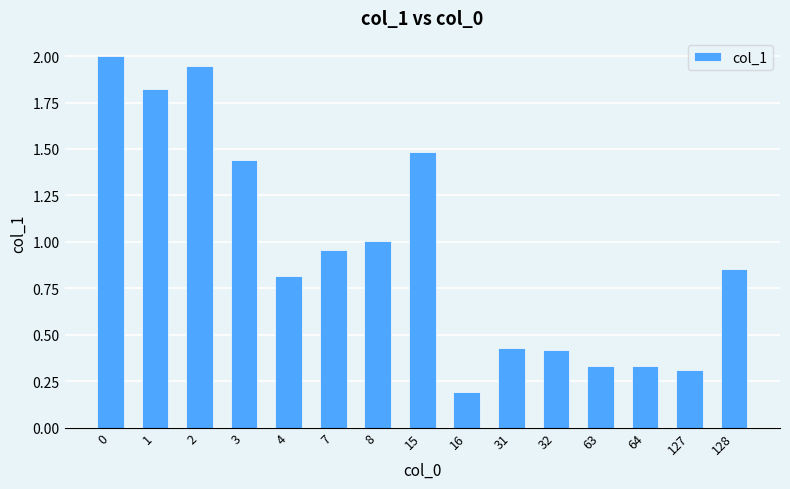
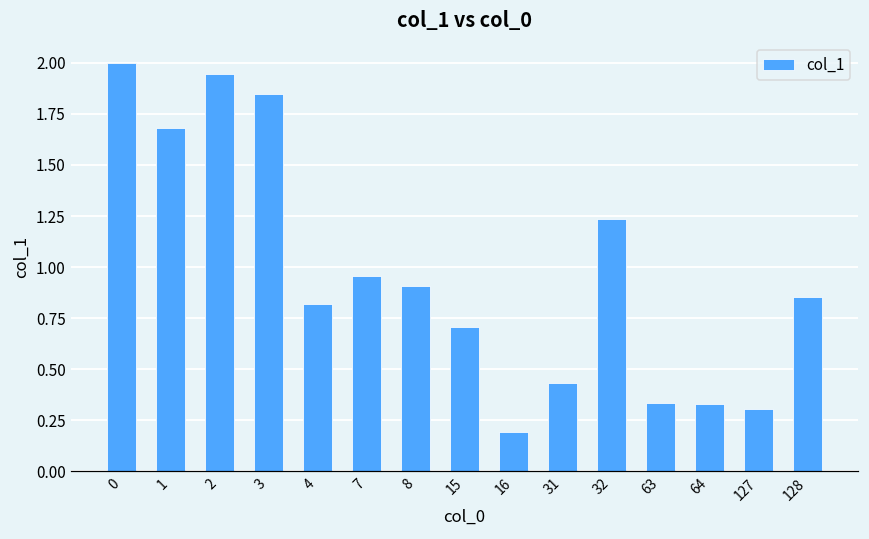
1: 1.83 -> 1.68
3: 1.44 -> 1.85
8: 1.01 -> 0.91
15: 1.48 -> 0.71
32: 0.42 -> 1.24
